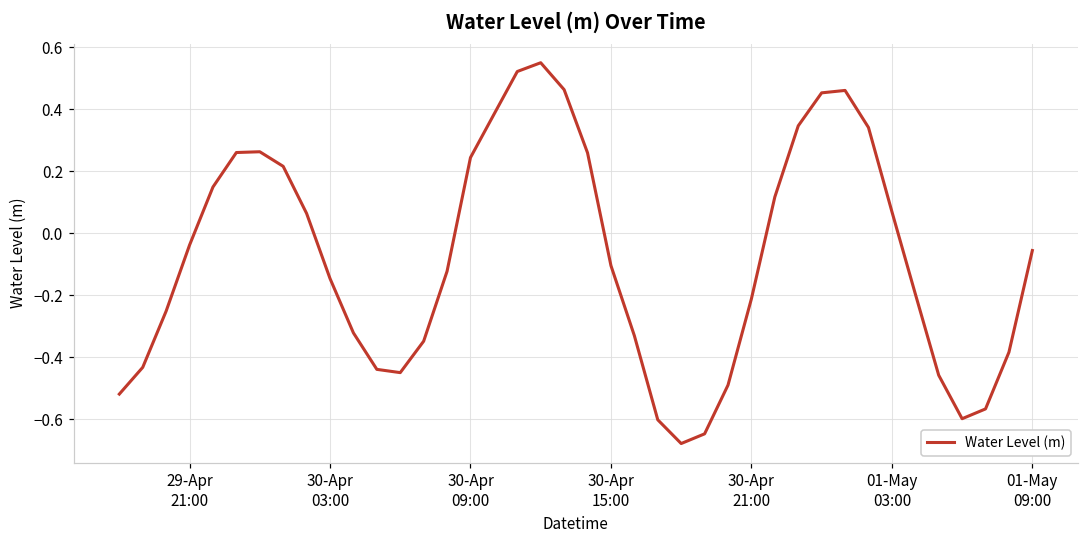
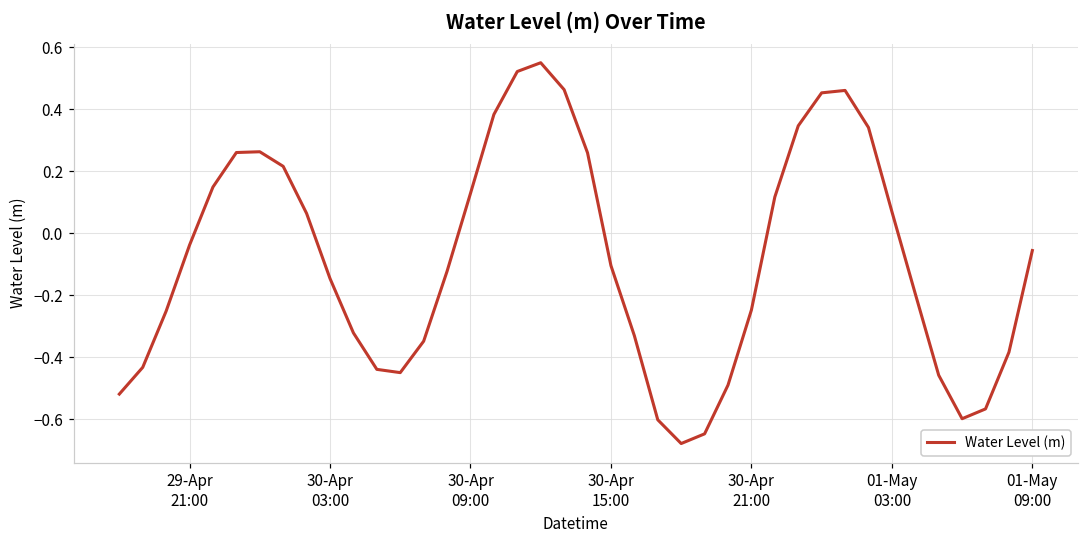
30-Apr 09:00: 0.24 -> 0.13
30-Apr 21:00: -0.21 -> -0.25
